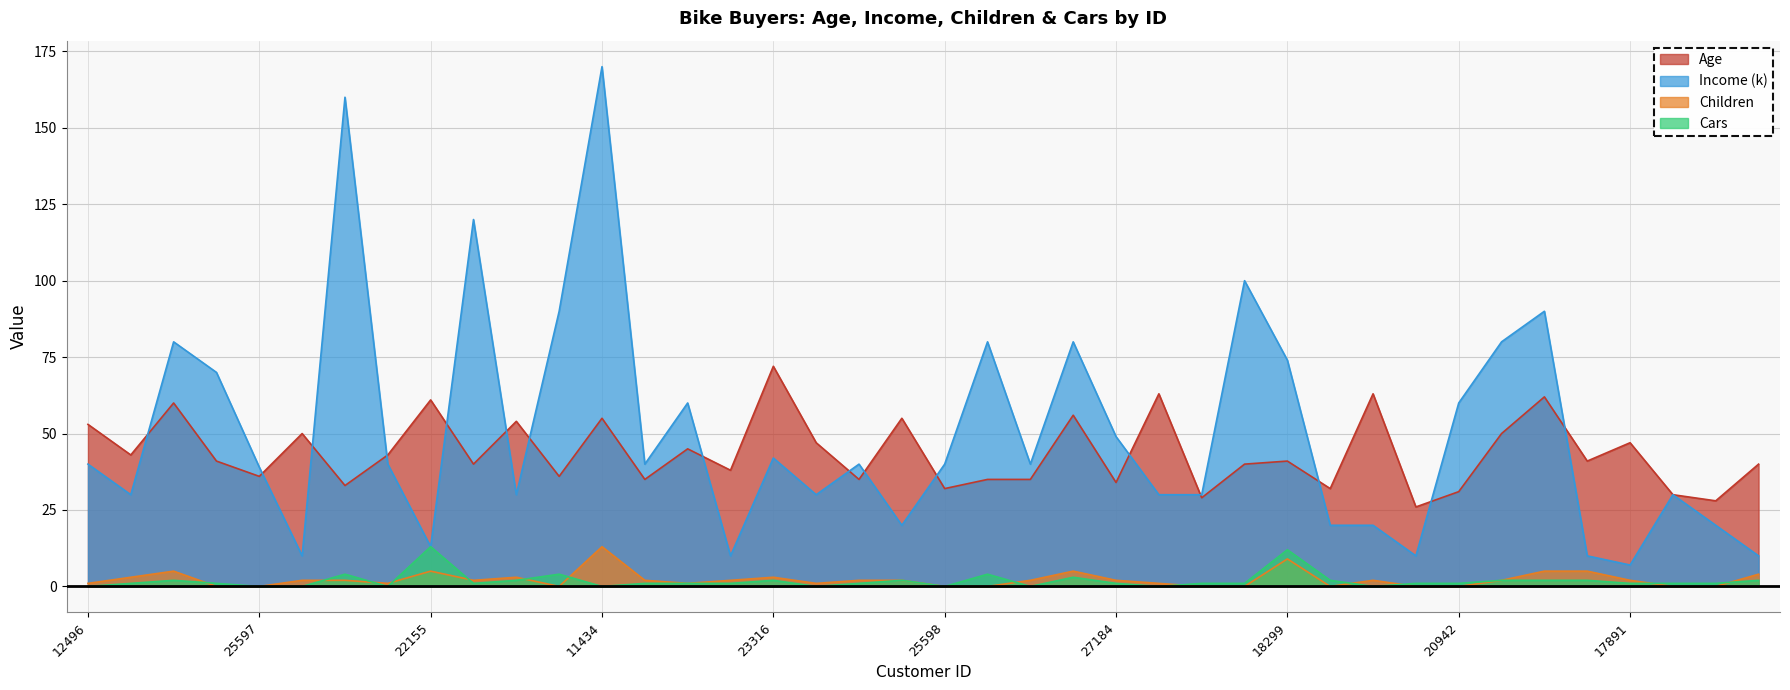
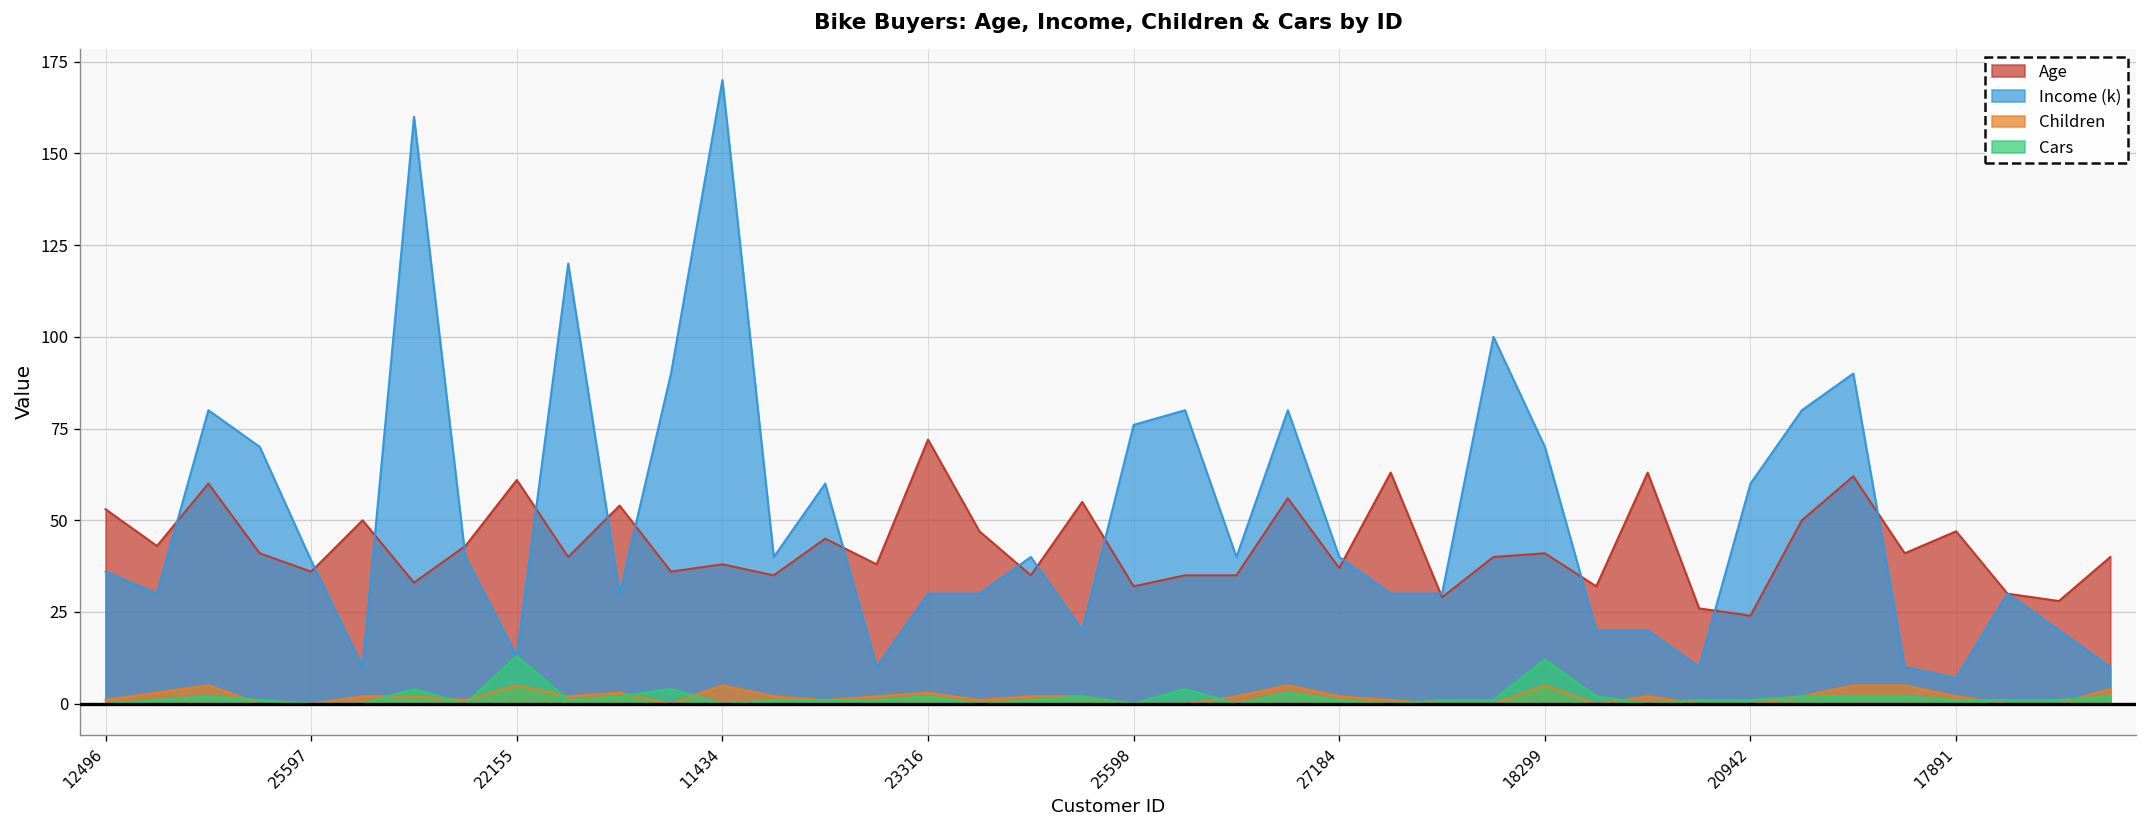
Income (k), 12496: 40 -> 36
Age, 11434: 55 -> 38
Children, 11434: 13 -> 5
Income (k), 23316: 42 -> 30
Income (k), 25598: 40 -> 76
Age, 27184: 34 -> 37
Income (k), 27184: 49 -> 40
Income (k), 18299: 74 -> 70
Children, 18299: 9 -> 5
Age, 20942: 31 -> 24
